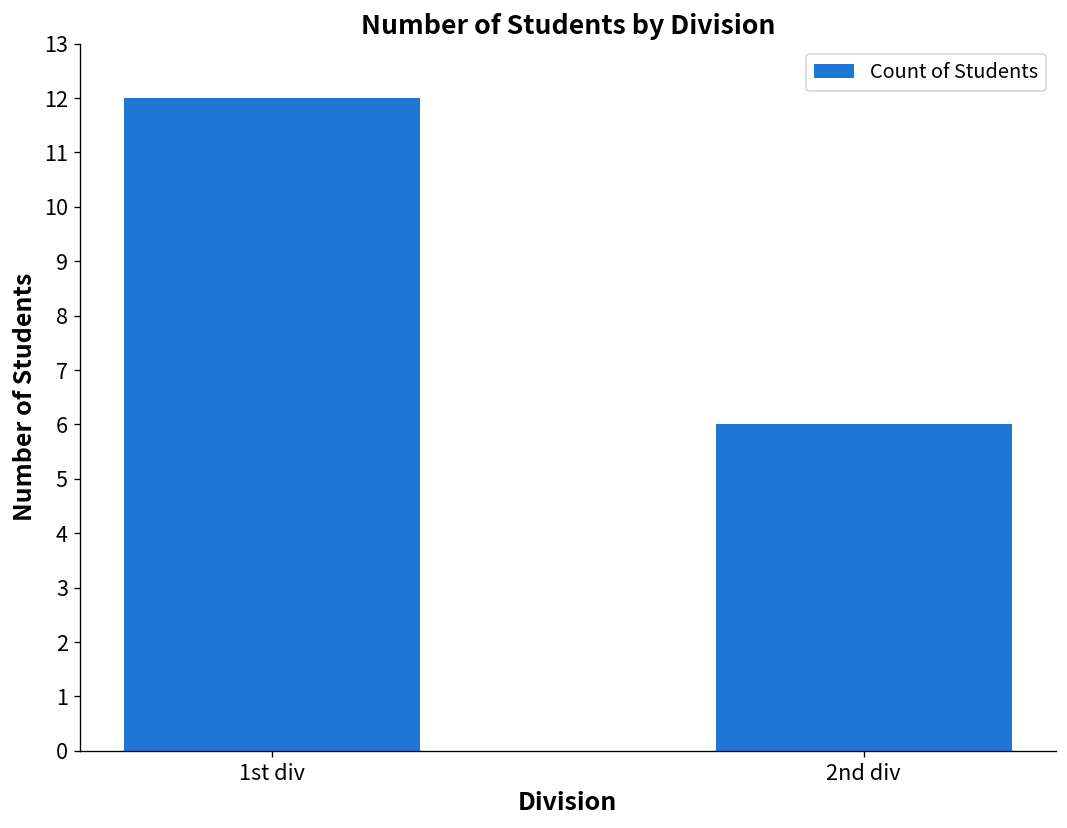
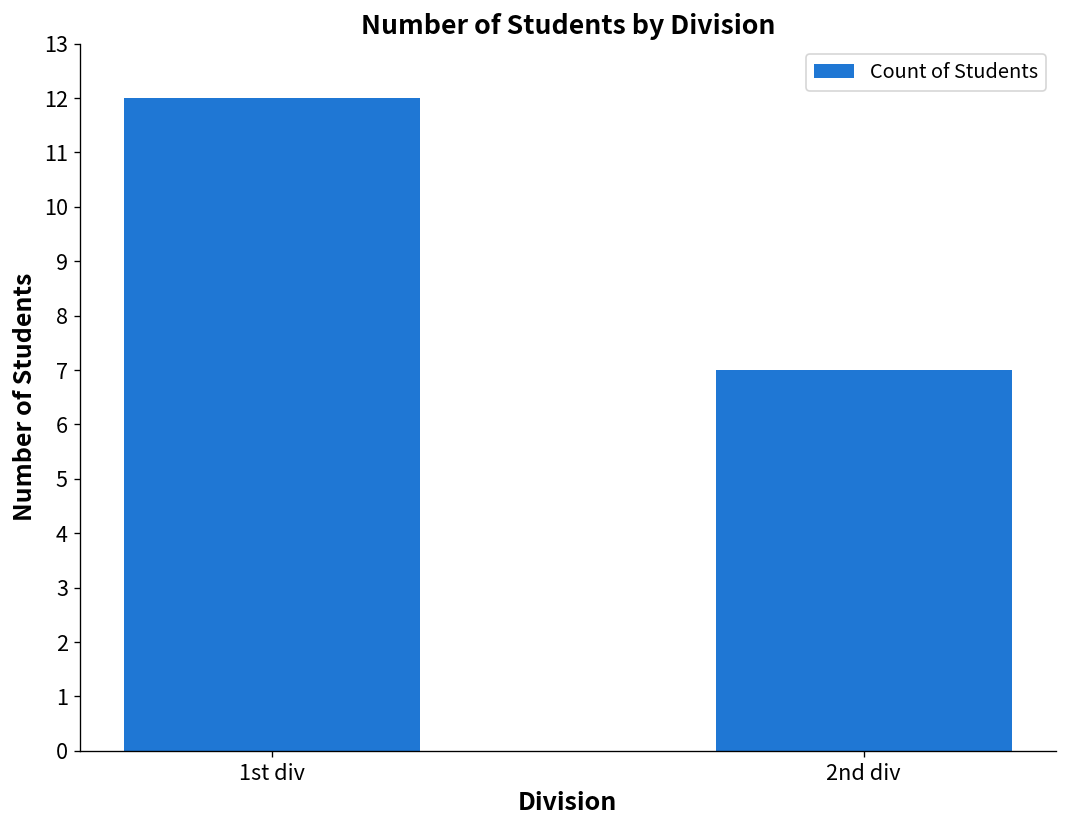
2nd div: 6 -> 7
